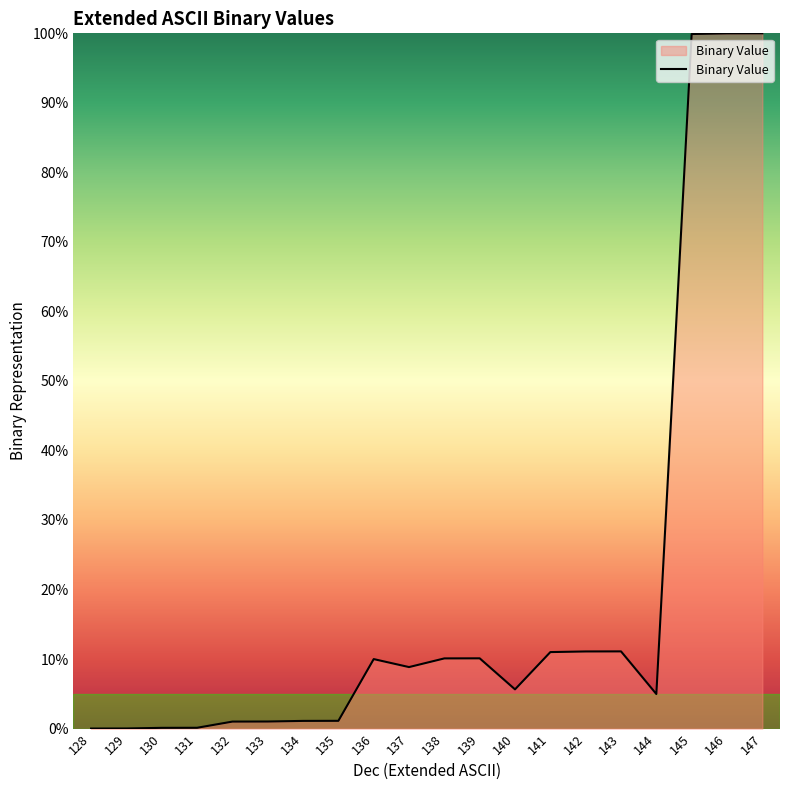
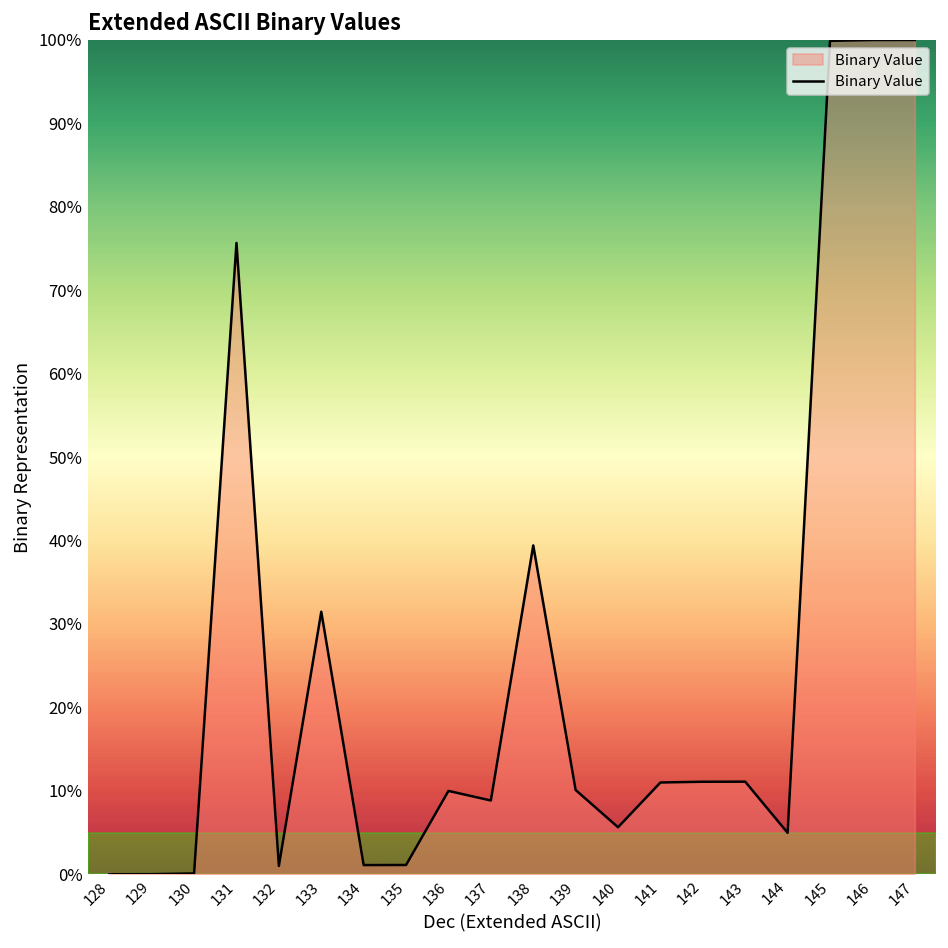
131: 0% -> 76%
133: 1% -> 31%
138: 10% -> 39%
